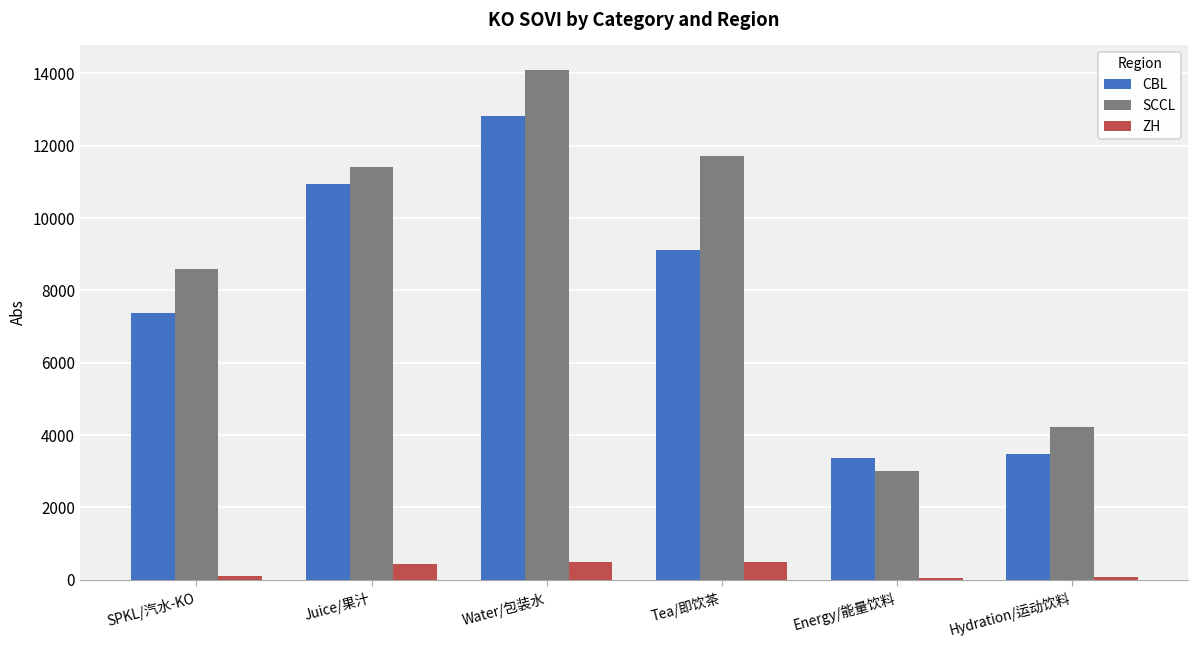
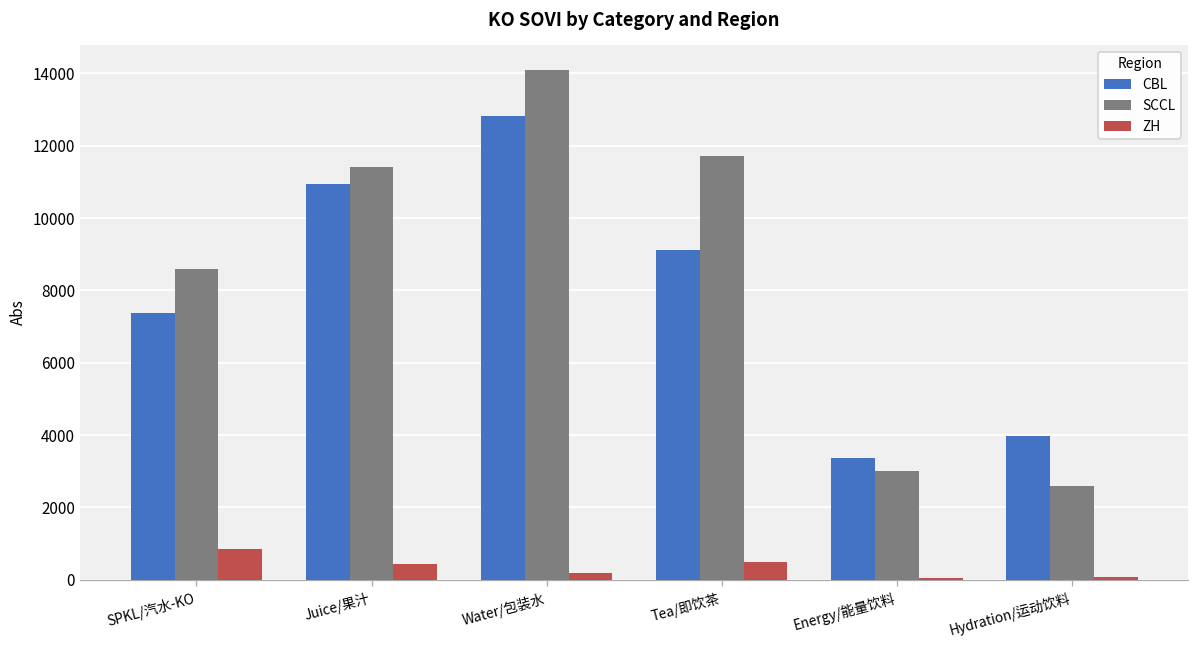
ZH, SPKL/汽水-KO: 100 -> 800
ZH, Water/包装水: 500 -> 200
CBL, Hydration/运动饮料: 3500 -> 4000
SCCL, Hydration/运动饮料: 4200 -> 2600
